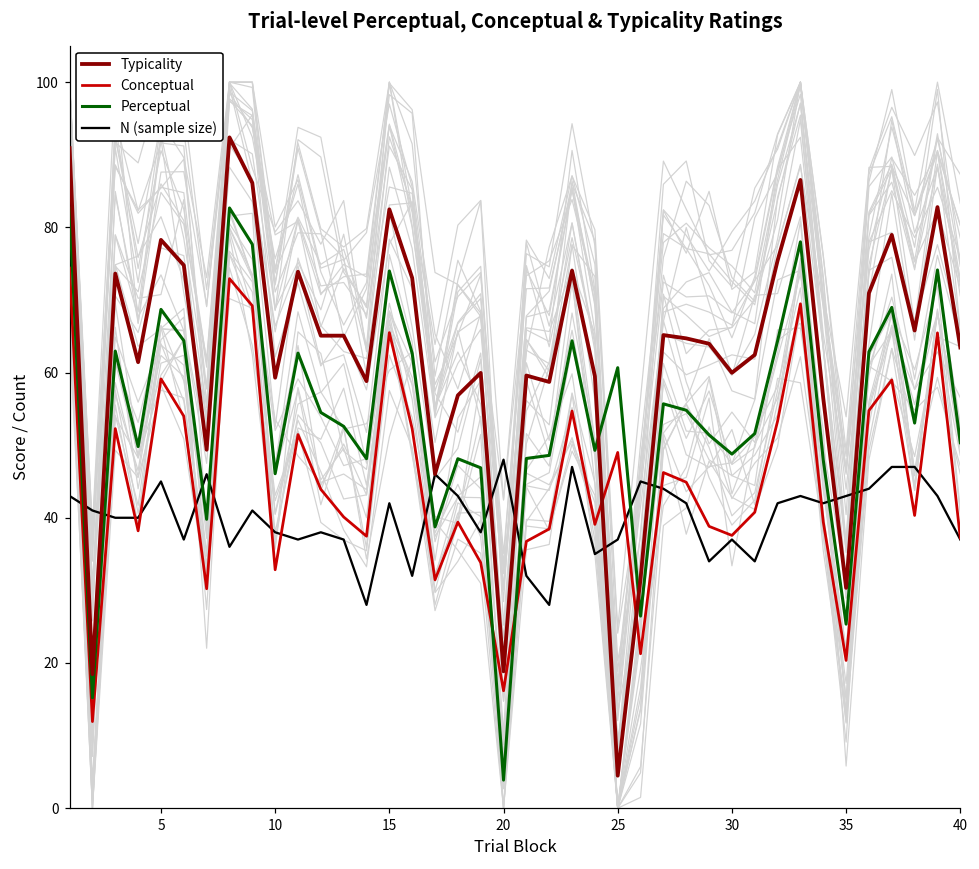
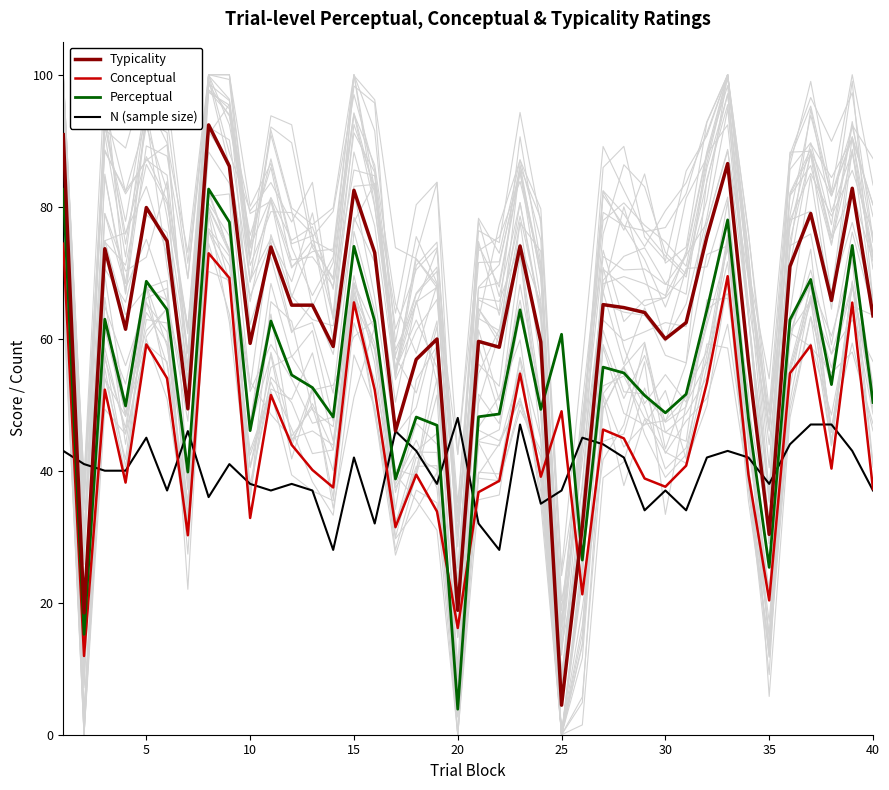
Typicality, 5: 78 -> 80
N (sample size), 35: 43 -> 38
